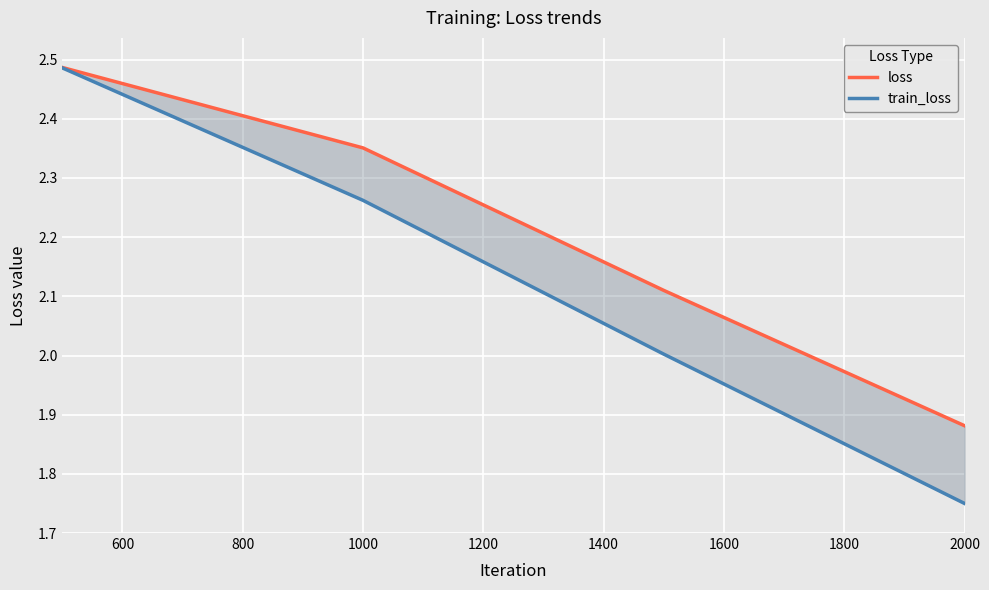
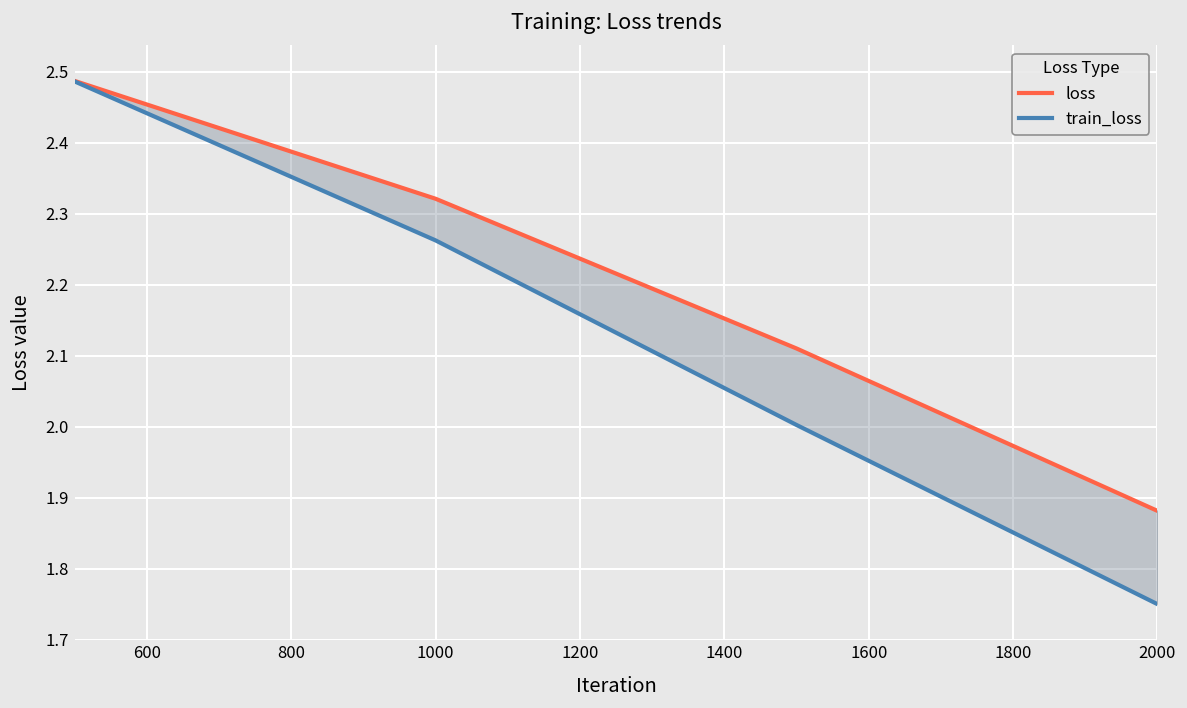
loss, 1000: 2.35 -> 2.32
